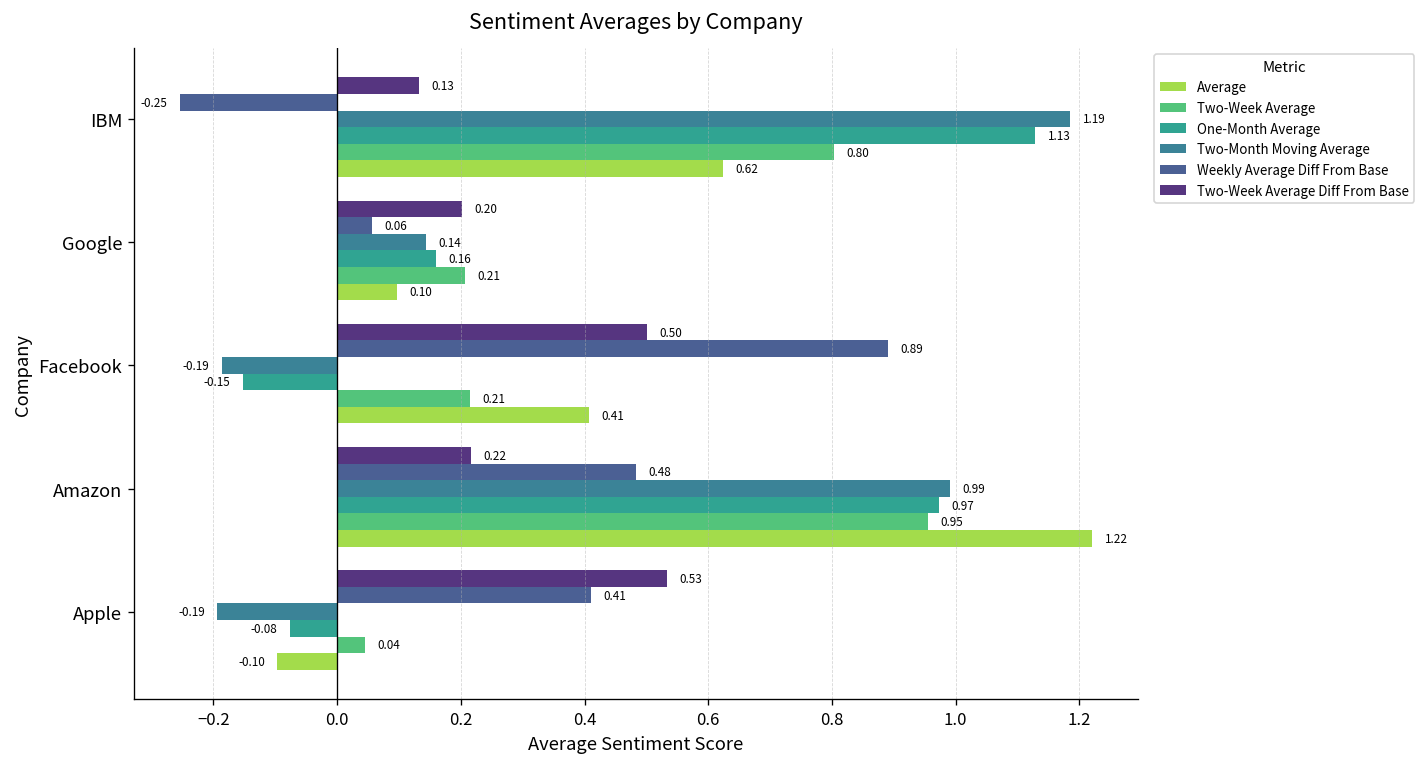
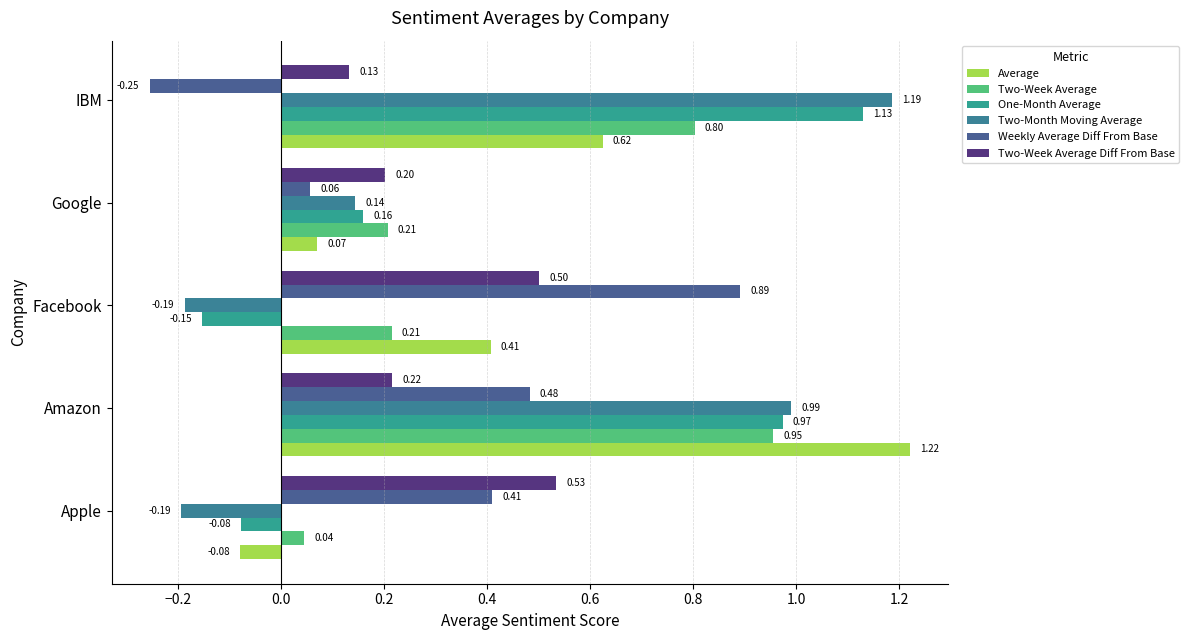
Average, Google: 0.10 -> 0.07
Average, Apple: -0.10 -> -0.08
